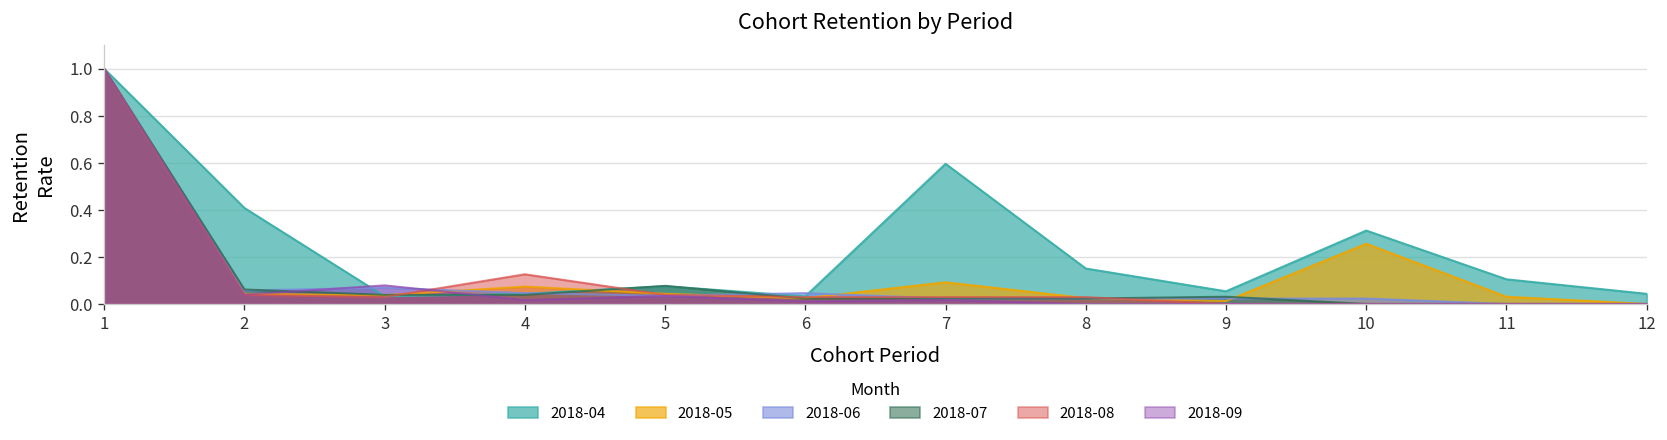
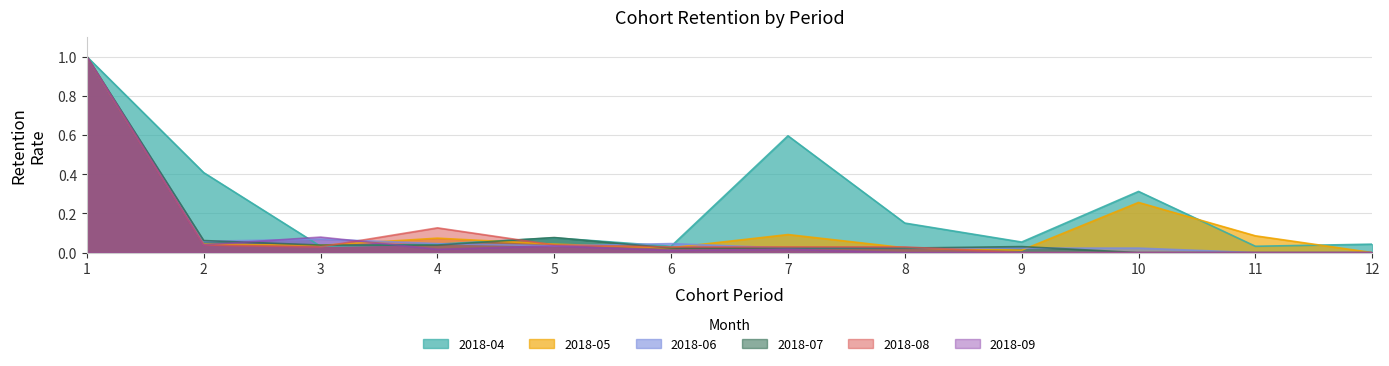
2018-04, 11: 0.10 -> 0.03
2018-05, 11: 0.03 -> 0.09
